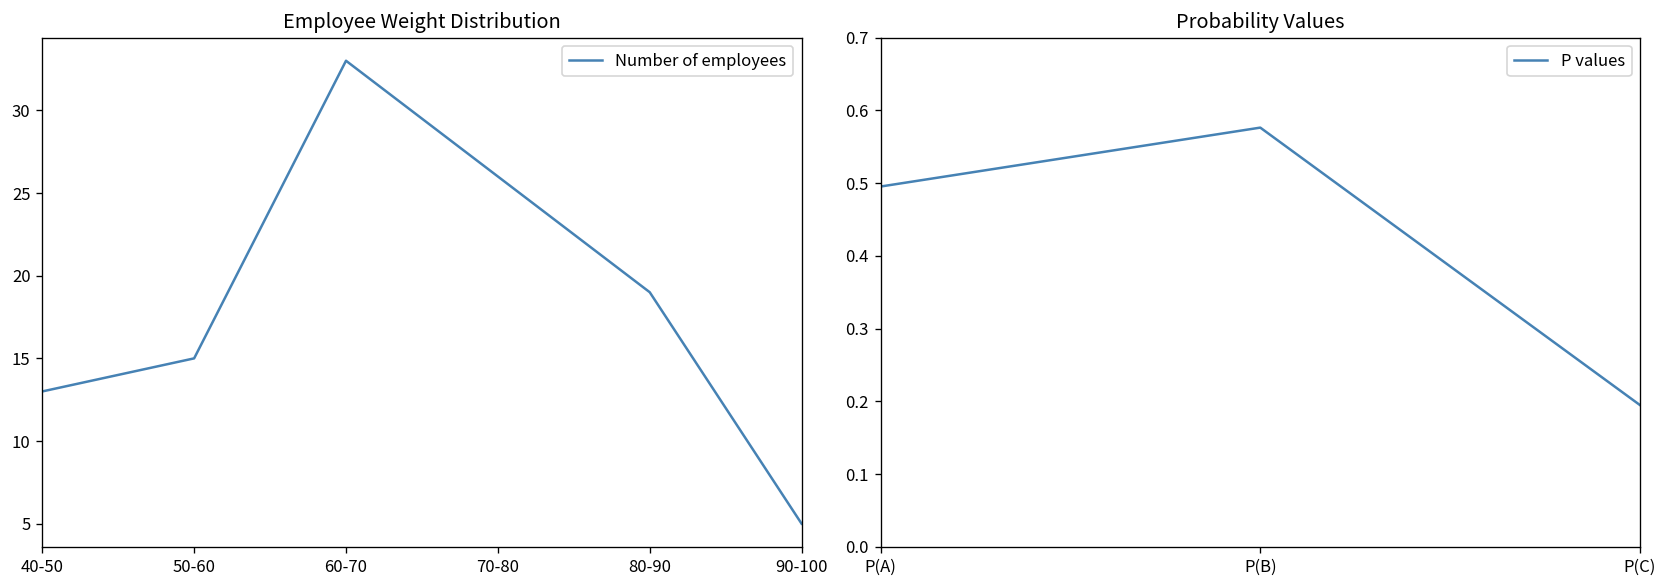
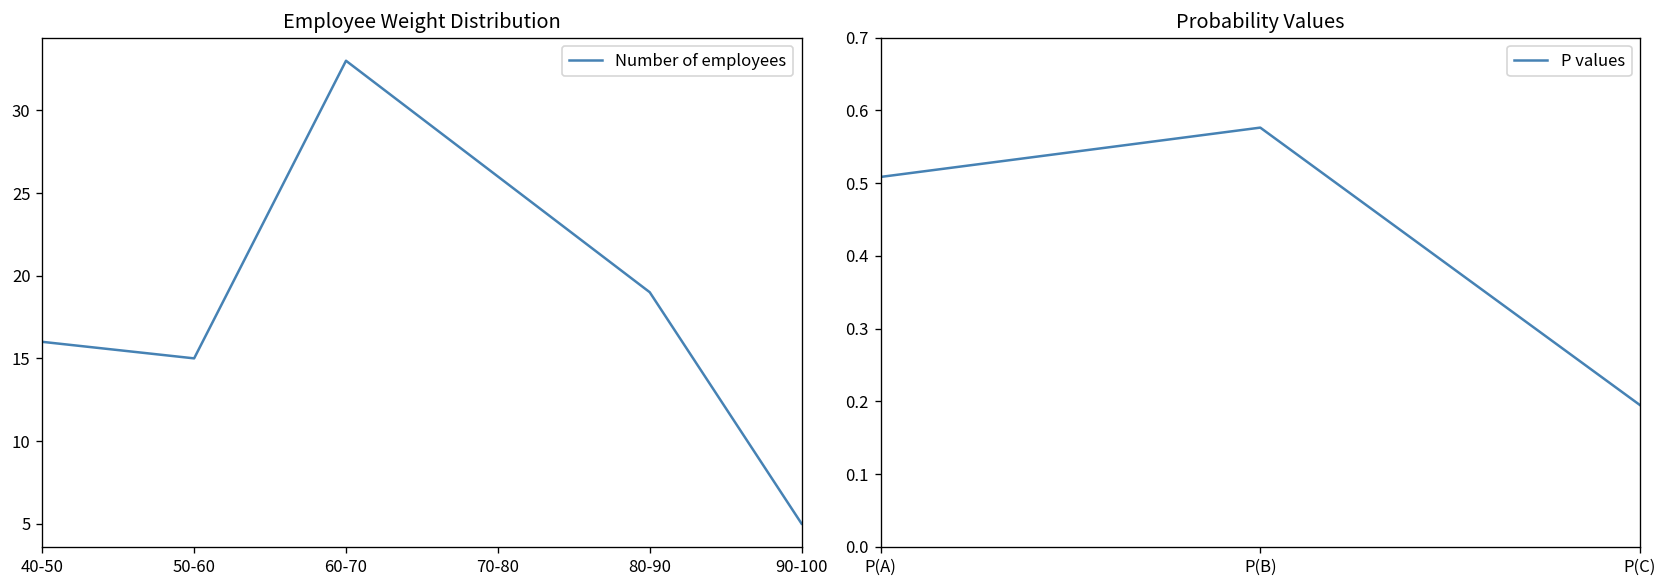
Employee Weight Distribution, 40-50: 13 -> 16
Probability Values, P(A): 0.50 -> 0.51
